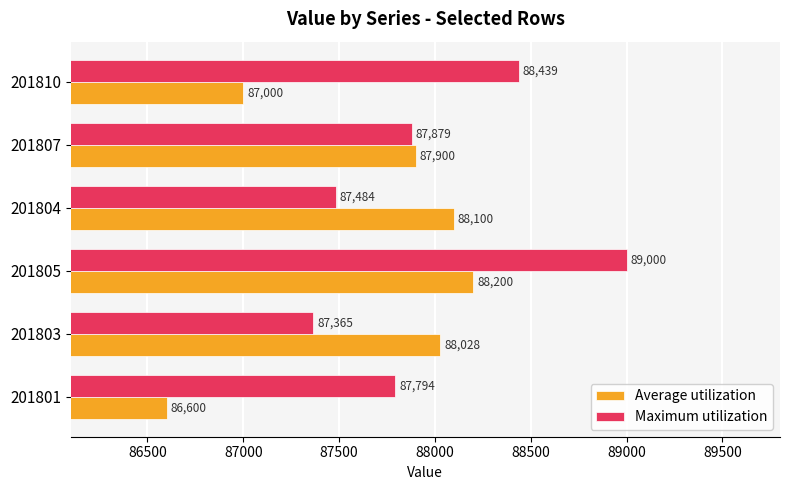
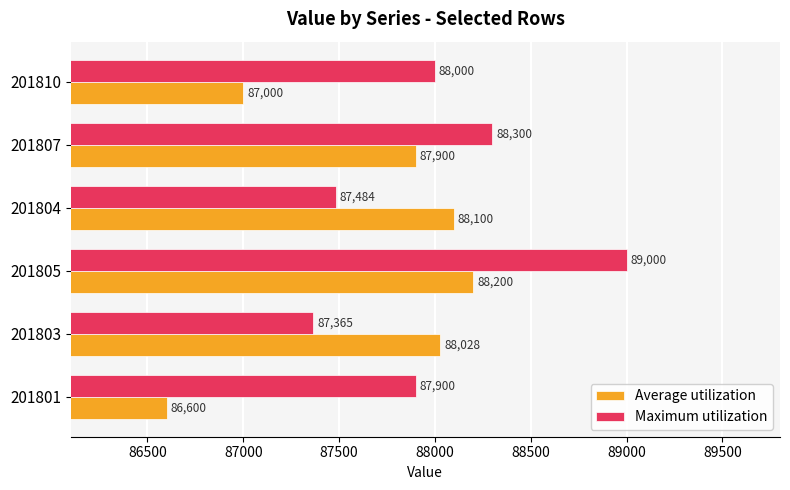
Maximum utilization, 201810: 88,439 -> 88,000
Maximum utilization, 201807: 87,879 -> 88,300
Maximum utilization, 201801: 87,794 -> 87,900
